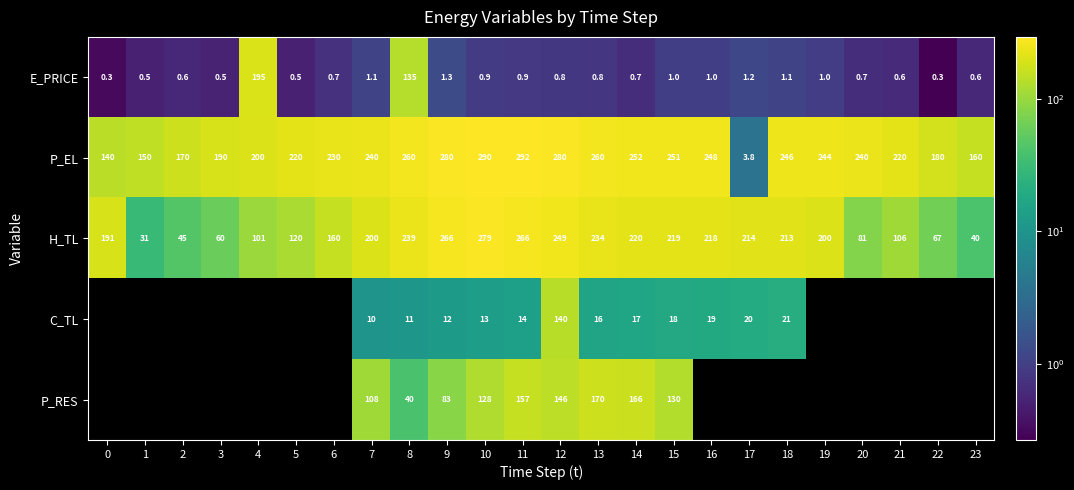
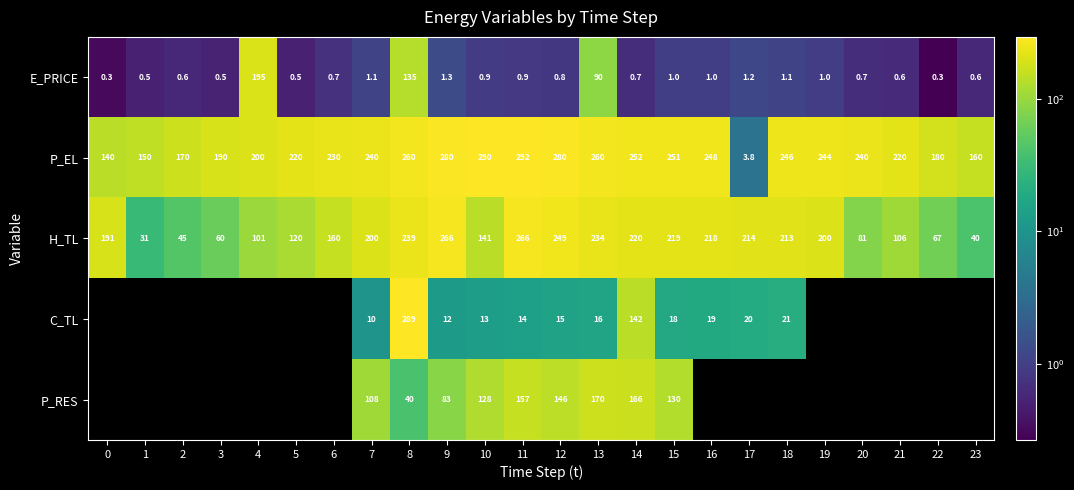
E_PRICE, 13: 0.8 -> 90
H_TL, 10: 279 -> 141
C_TL, 8: 11 -> 289
C_TL, 12: 140 -> 15
C_TL, 14: 17 -> 142
